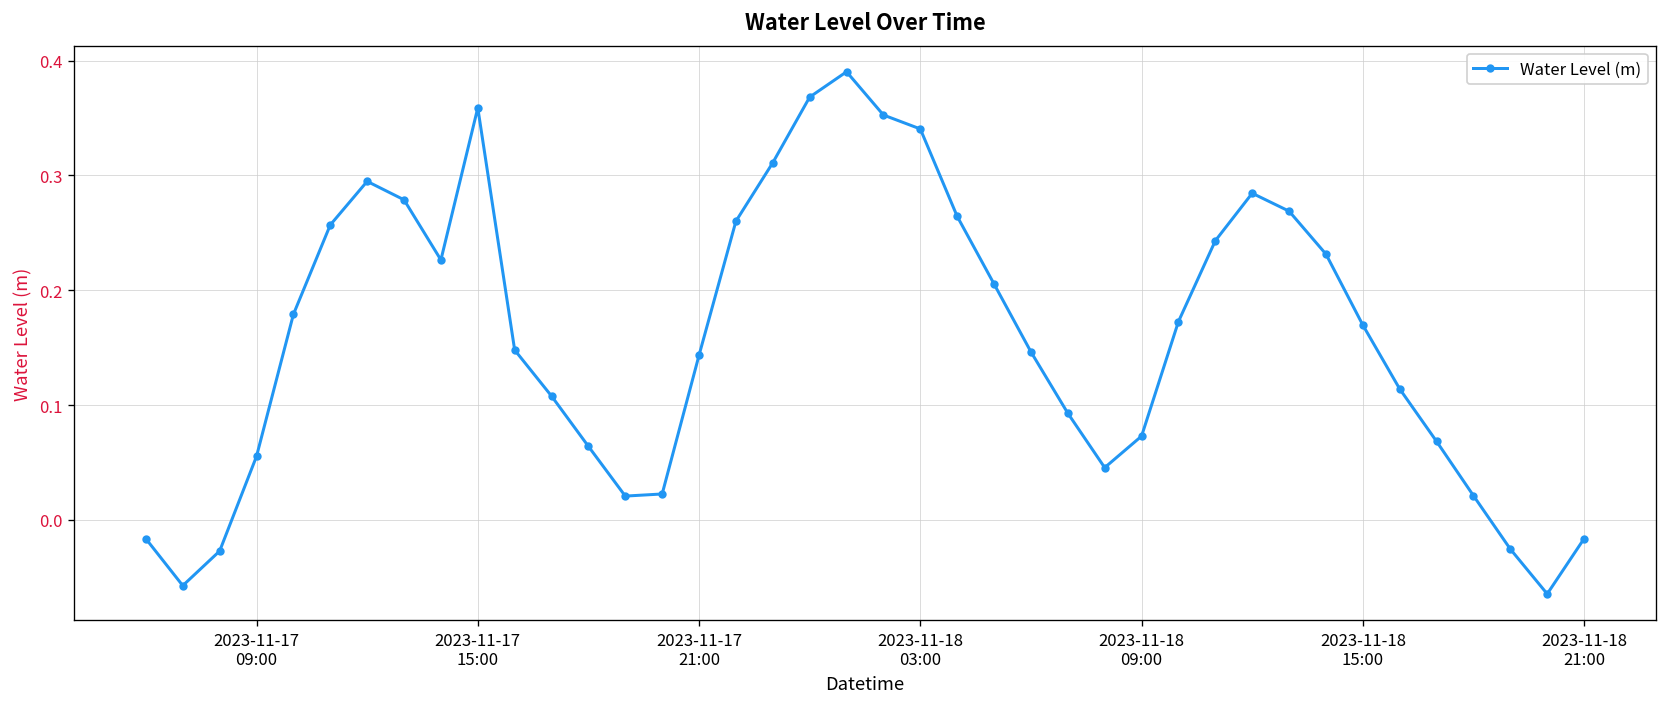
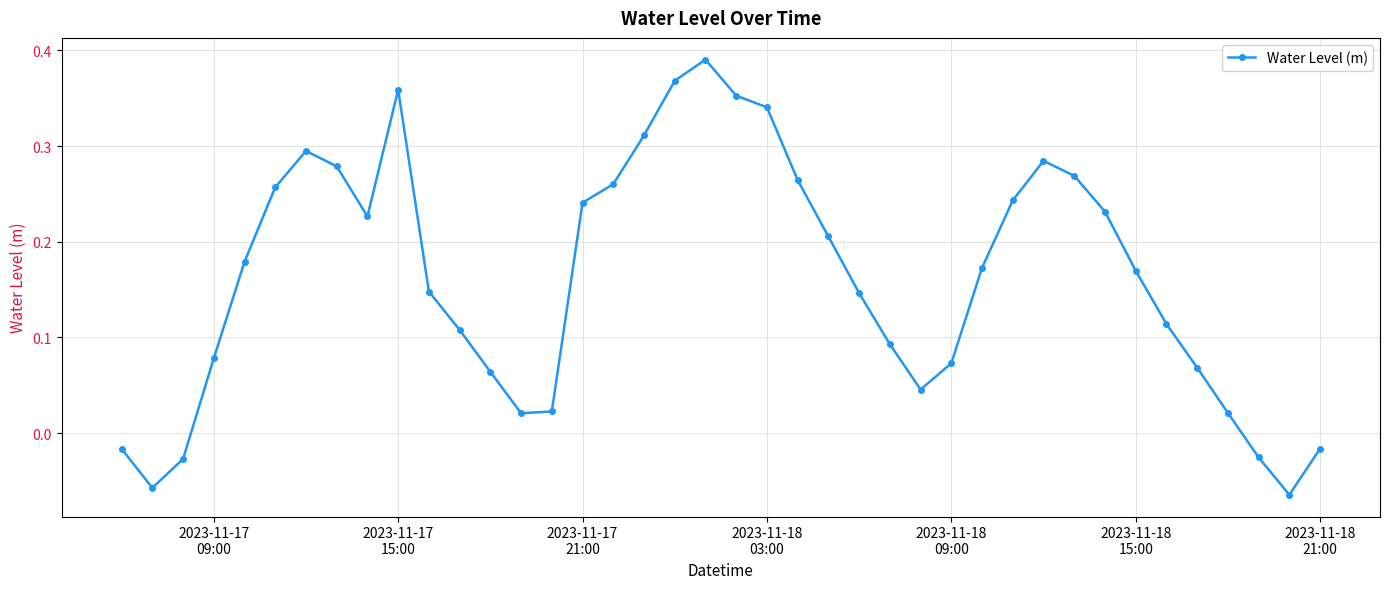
2023-11-17 09:00: 0.06 -> 0.08
2023-11-17 21:00: 0.14 -> 0.24
